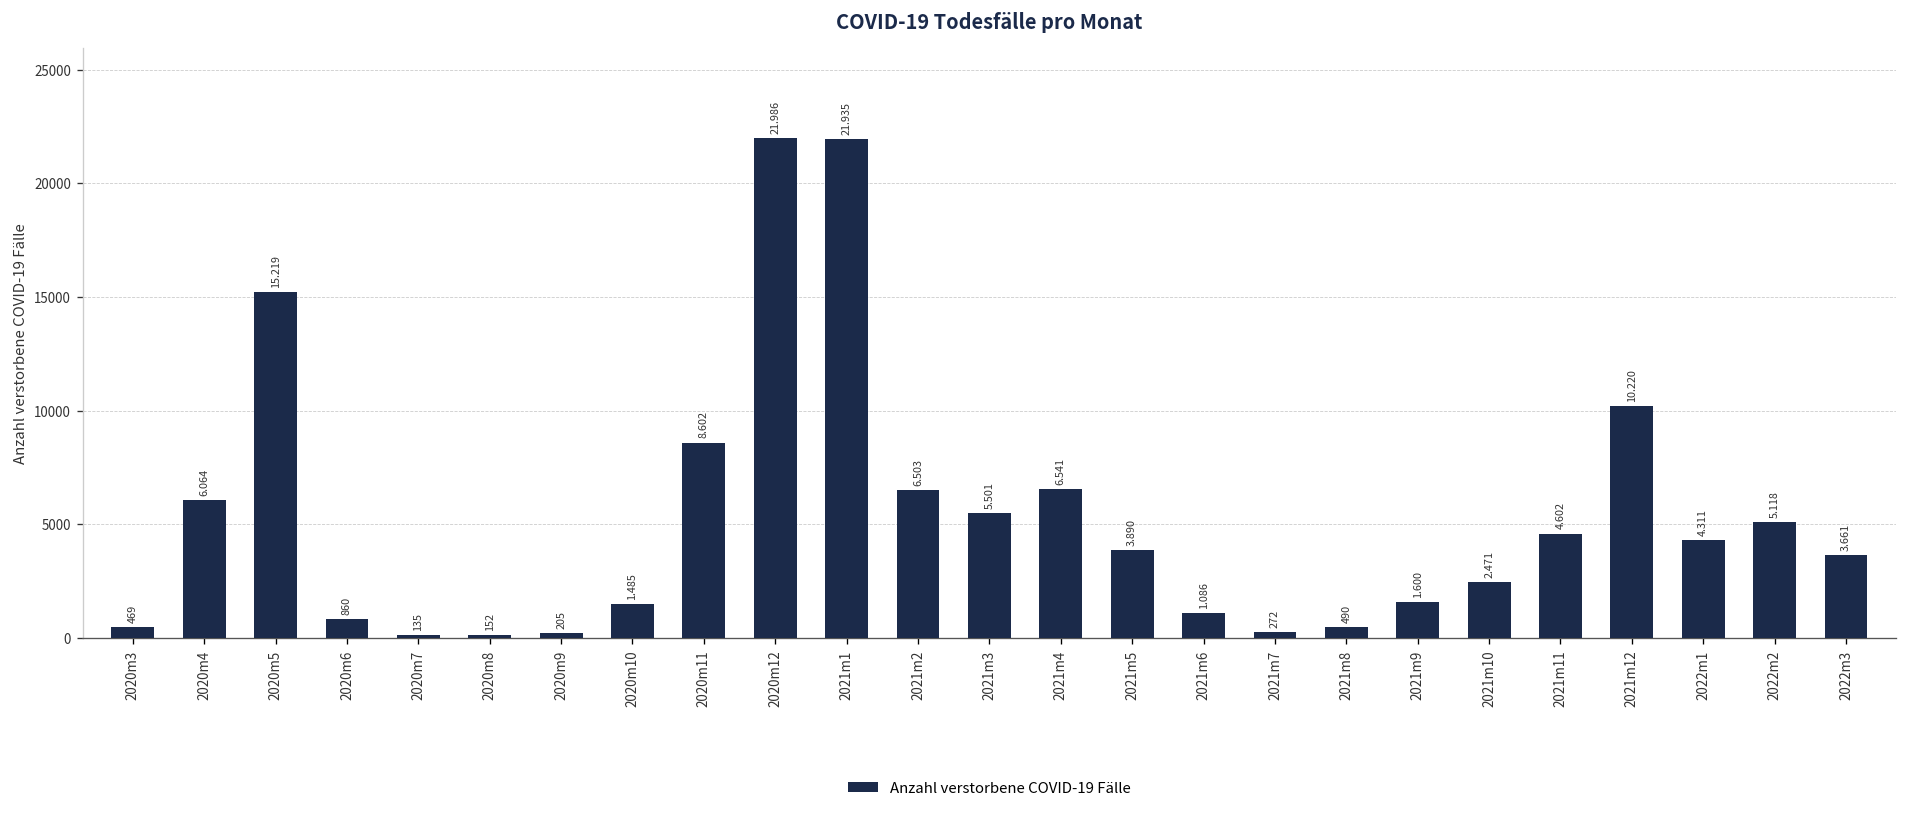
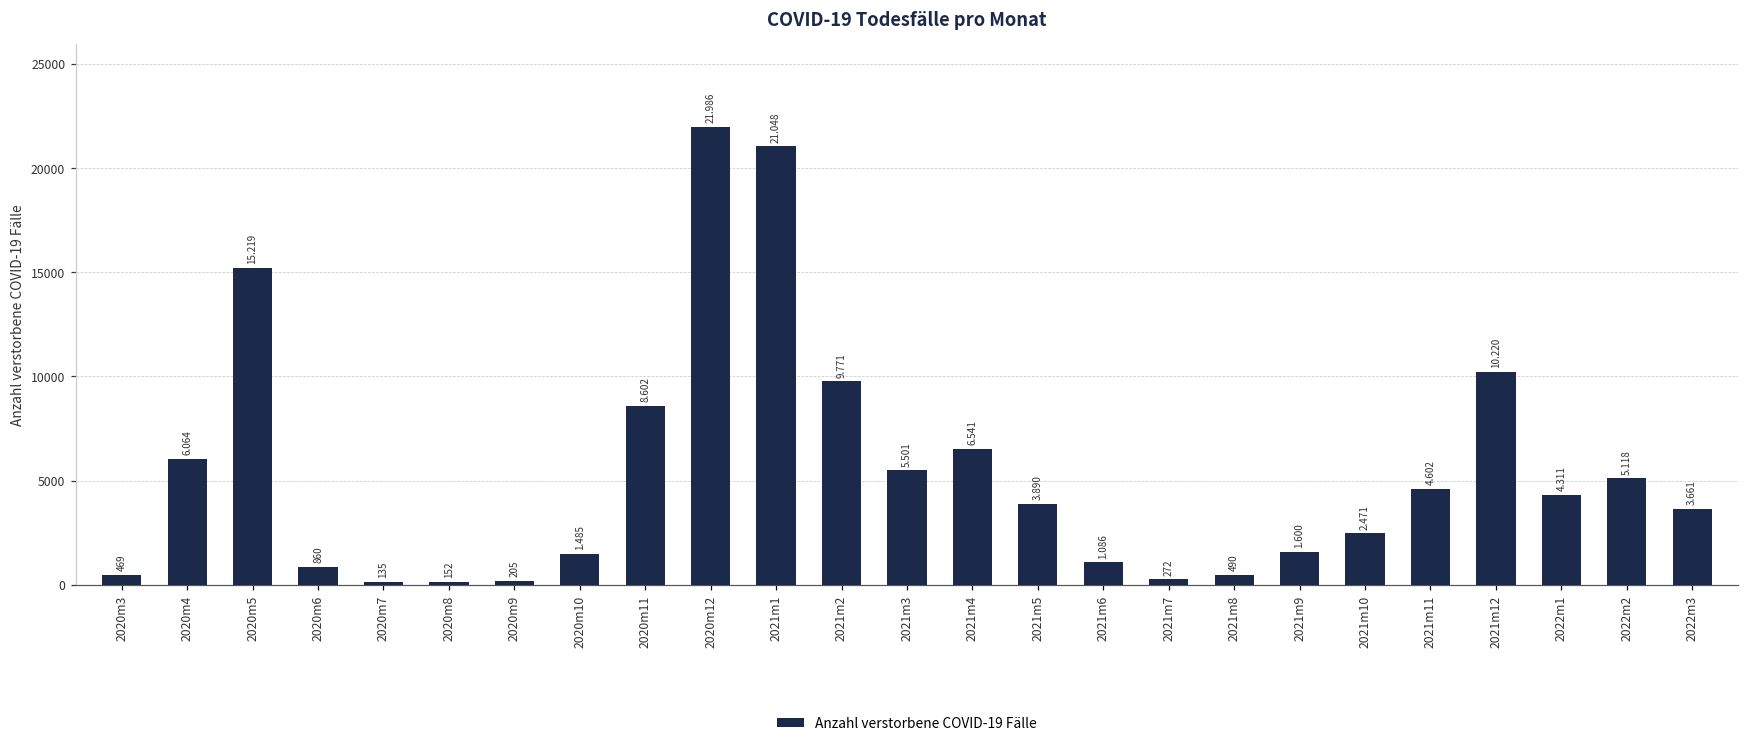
2021m1: 21.935 -> 21.048
2021m2: 6.503 -> 9.771
